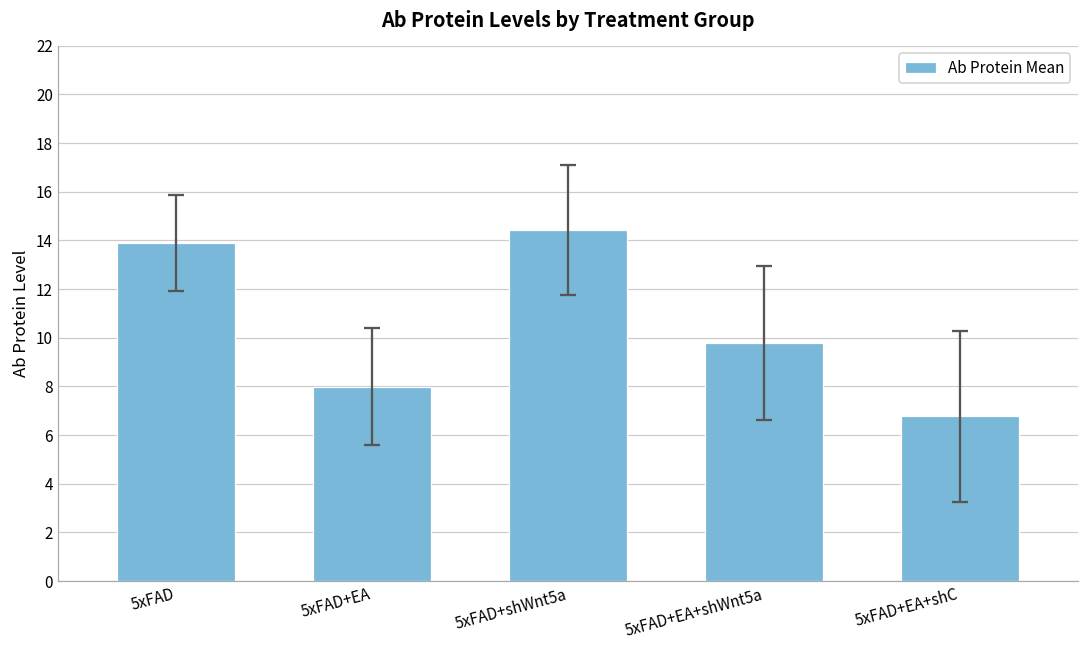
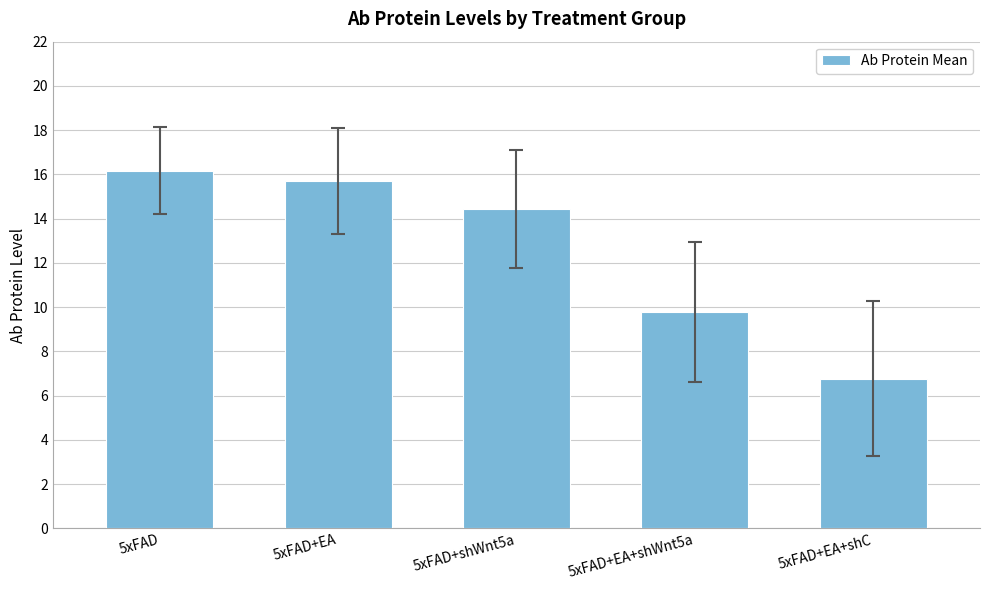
Ab Protein Mean, 5xFAD: 13.9 -> 16.2
Ab Protein Mean, 5xFAD+EA: 8.0 -> 15.7
